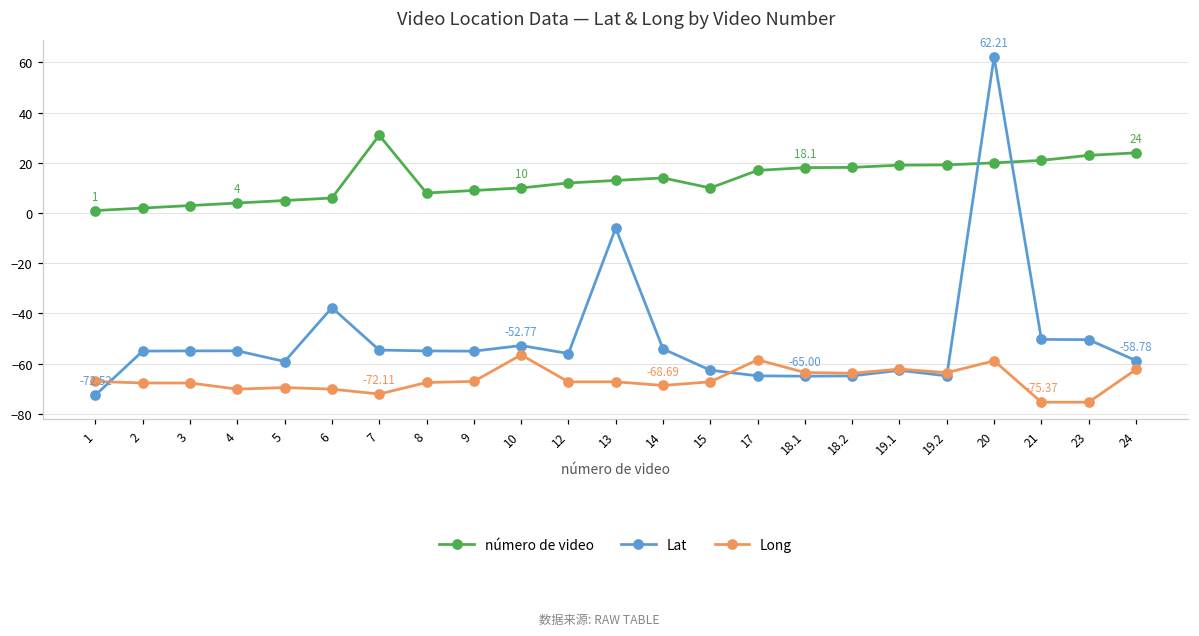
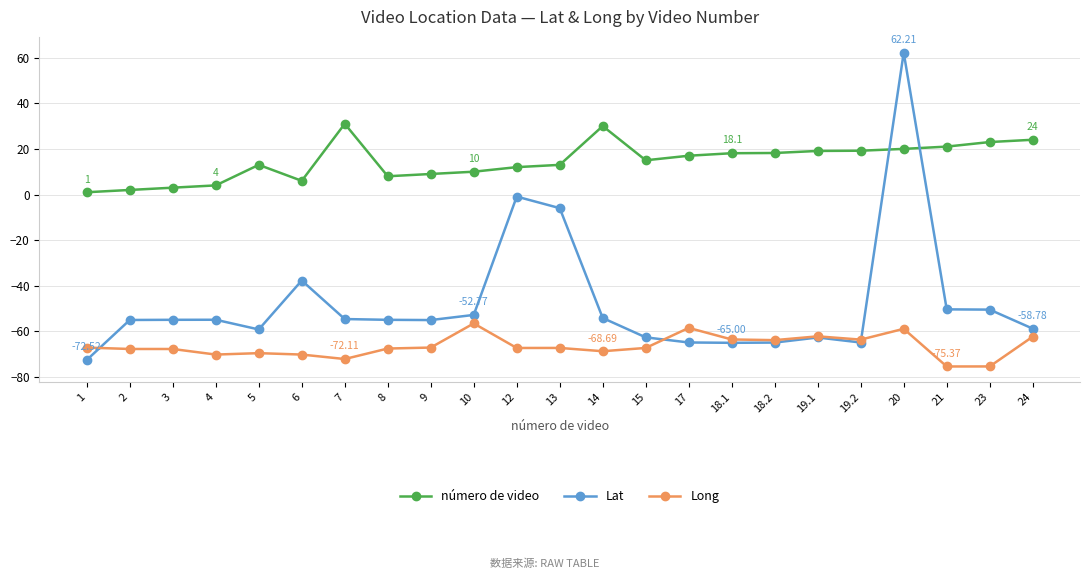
número de video, 5: 5 -> 13
Lat, 12: -56 -> -1
número de video, 14: 14 -> 30
número de video, 15: 10 -> 15
